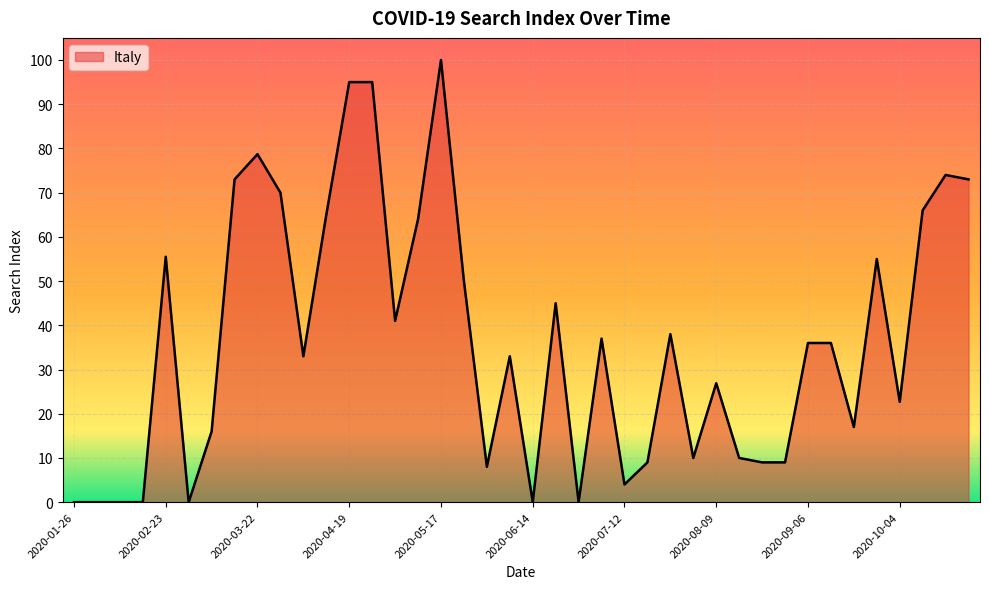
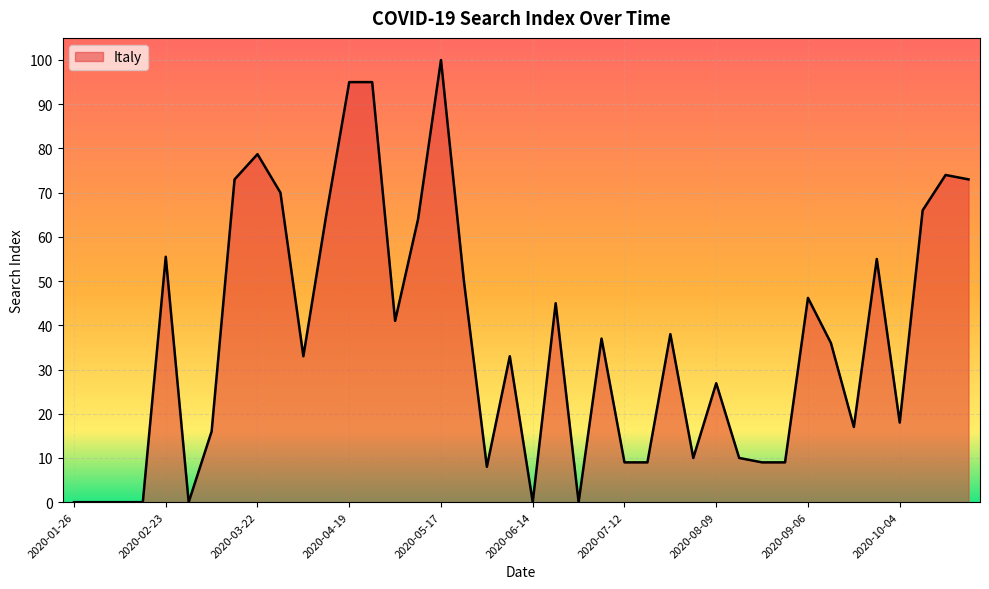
2020-07-12: 4 -> 9
2020-09-06: 36 -> 46
2020-10-04: 23 -> 18
